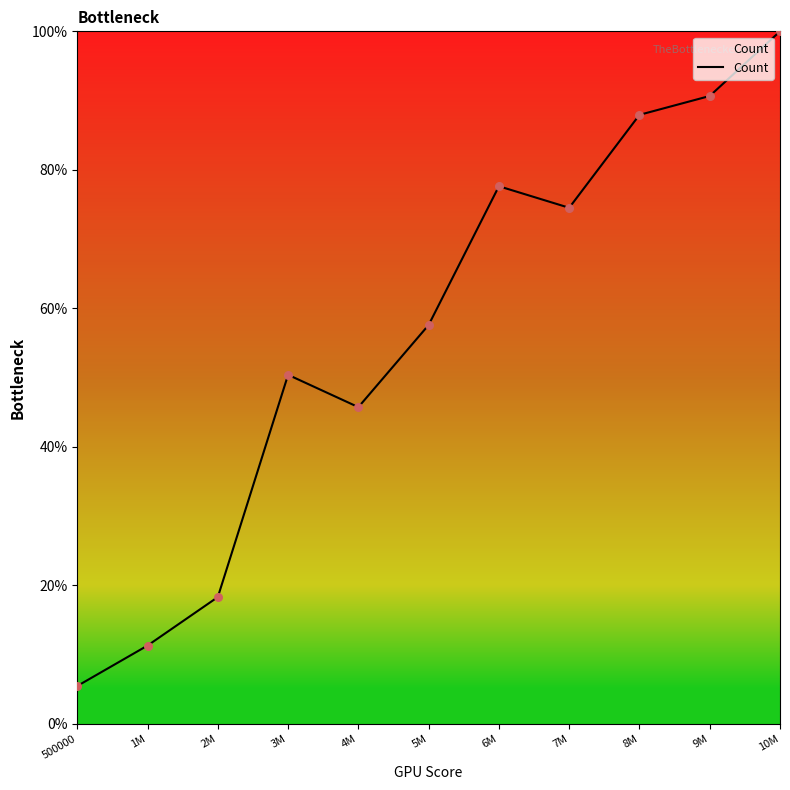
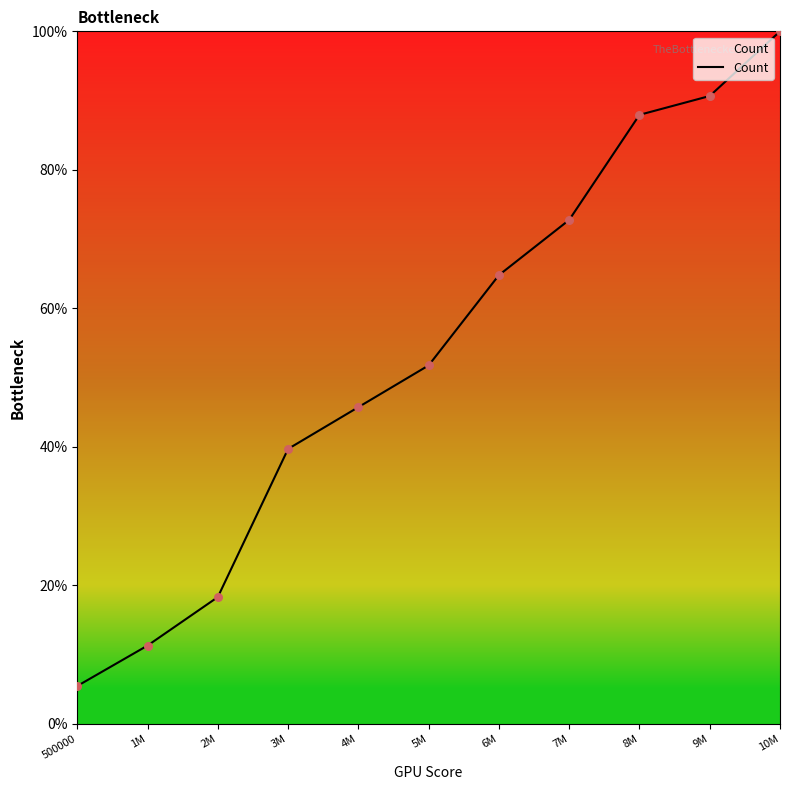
3M: 50% -> 40%
5M: 58% -> 52%
6M: 78% -> 65%
7M: 75% -> 73%
